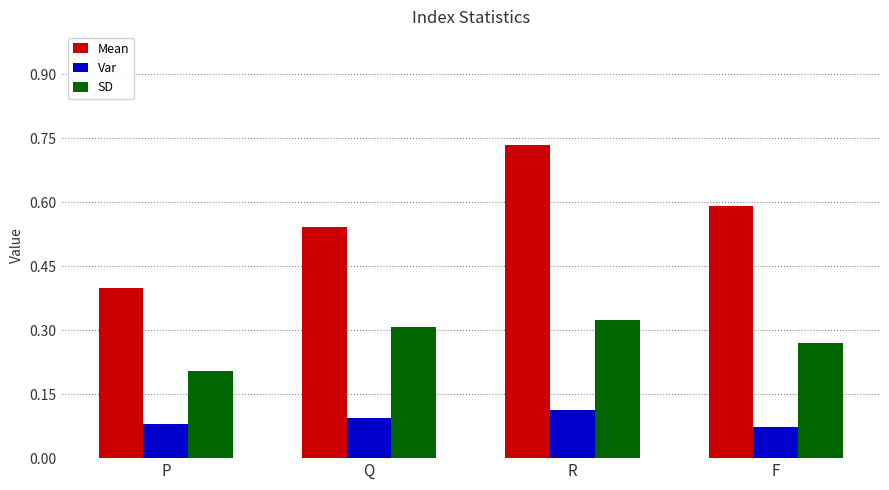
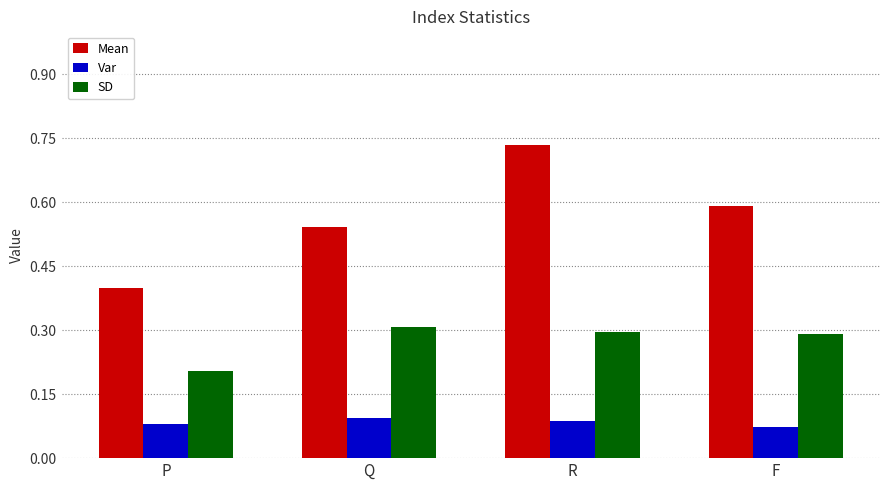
Var, R: 0.11 -> 0.09
SD, R: 0.32 -> 0.30
SD, F: 0.27 -> 0.29
